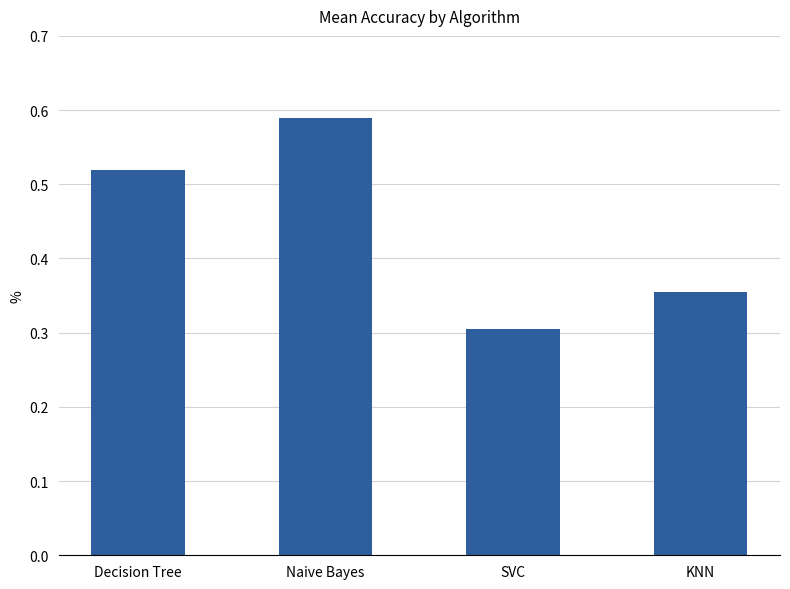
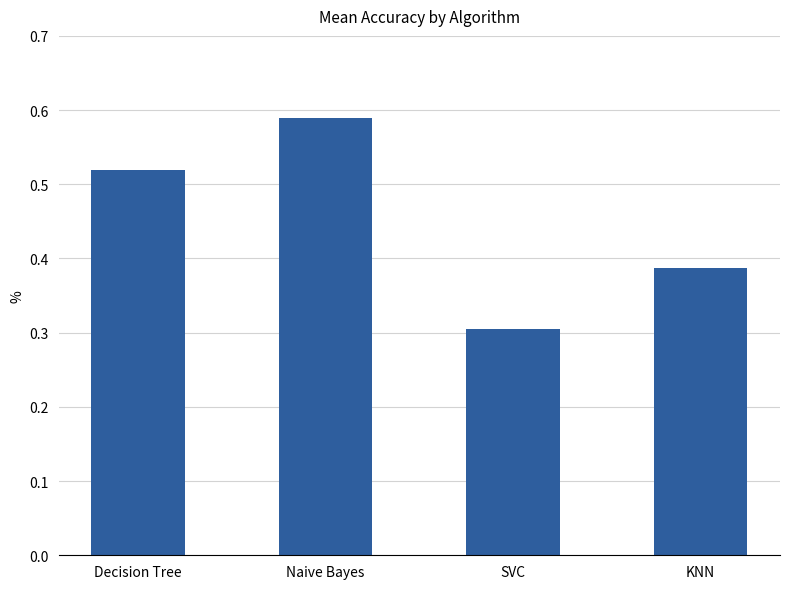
KNN: 0.36 -> 0.39
